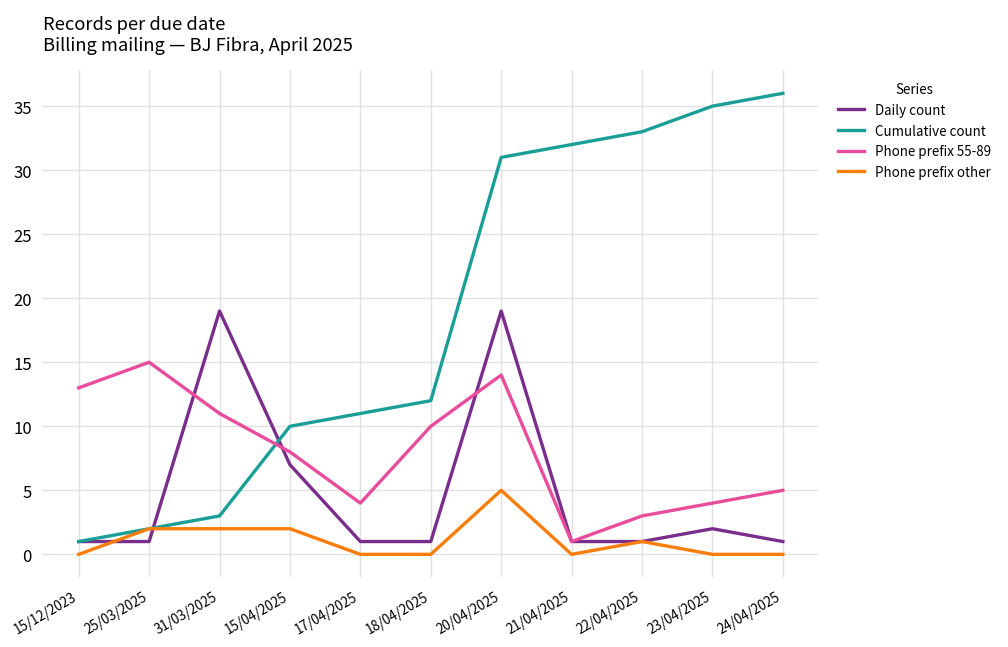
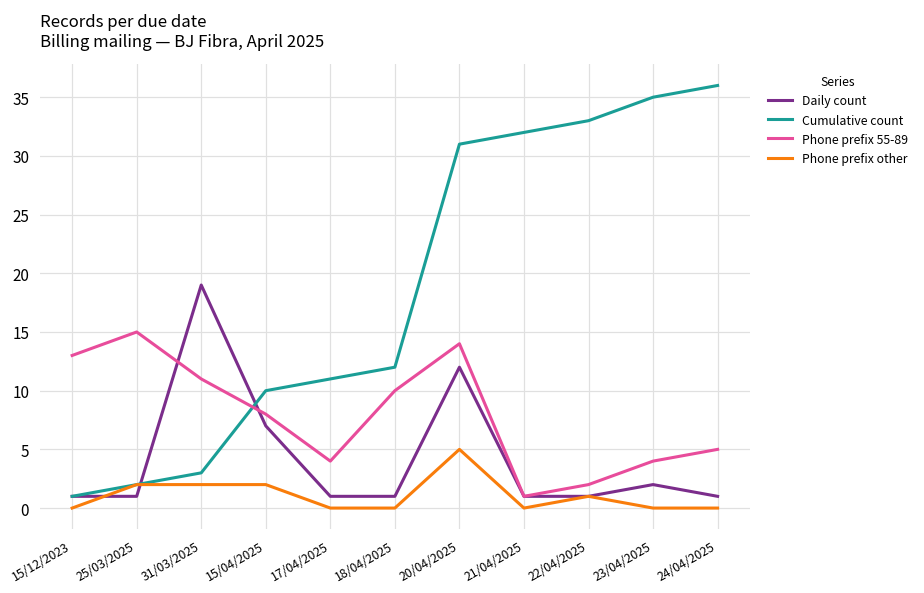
Daily count, 20/04/2025: 19 -> 12
Phone prefix 55-89, 22/04/2025: 3 -> 2
